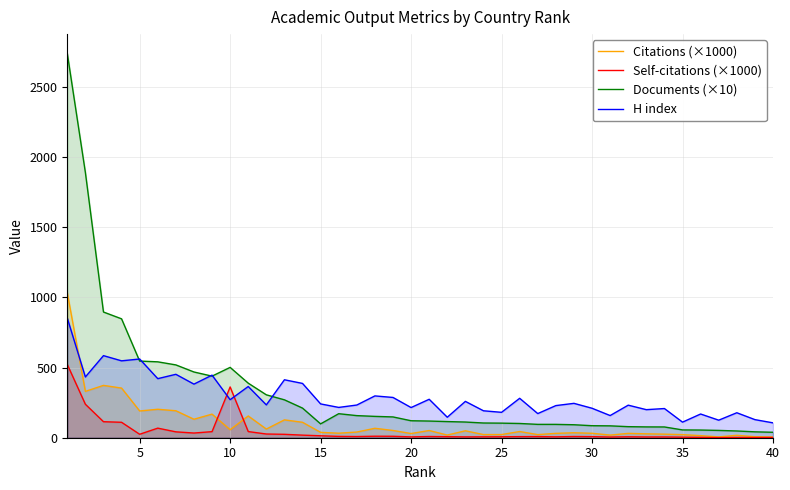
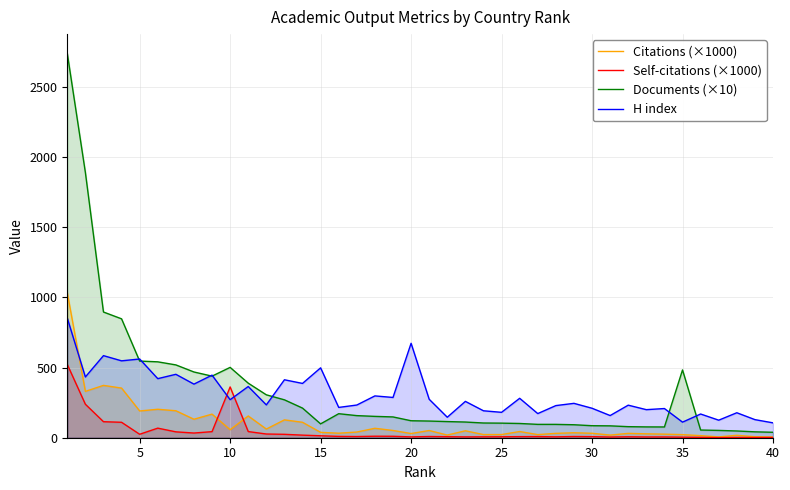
H index, 15: 240 -> 500
H index, 20: 220 -> 670
Documents (×10), 35: 60 -> 480
